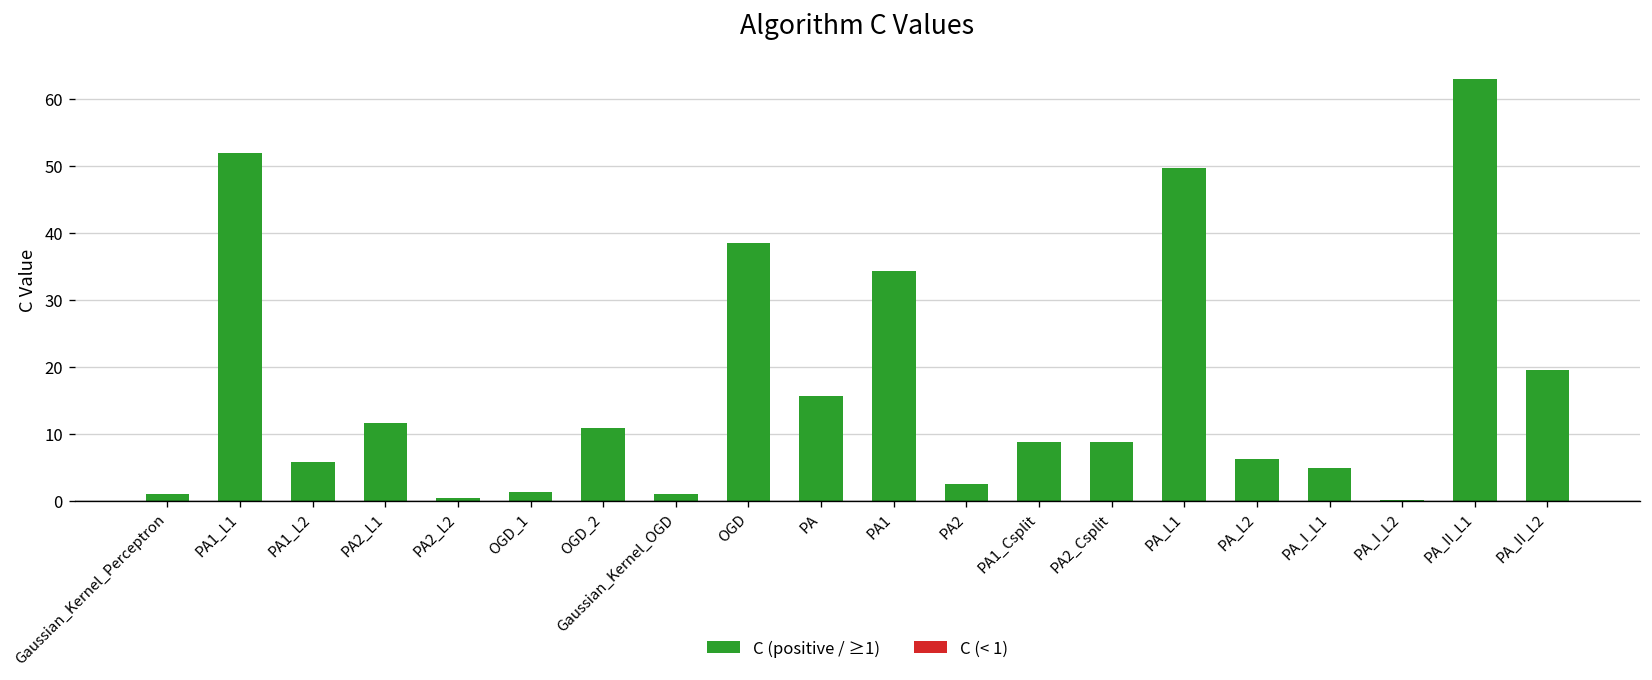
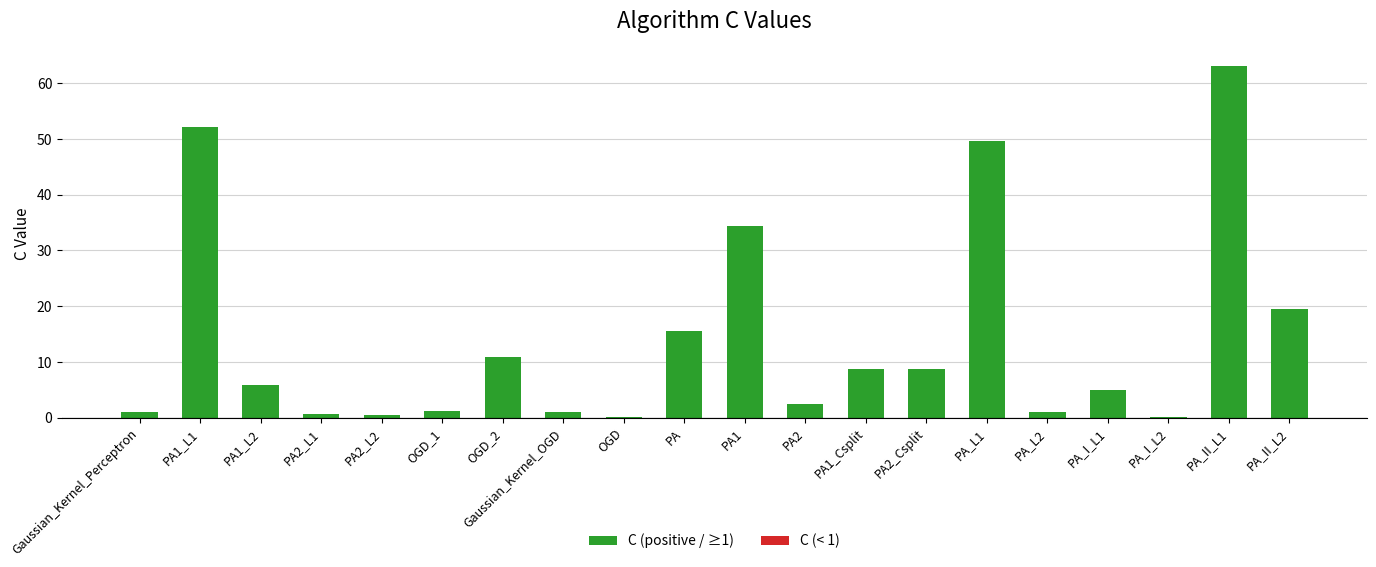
PA2_L1: 12 -> 1
OGD: 39 -> 0
PA_L2: 6 -> 1
